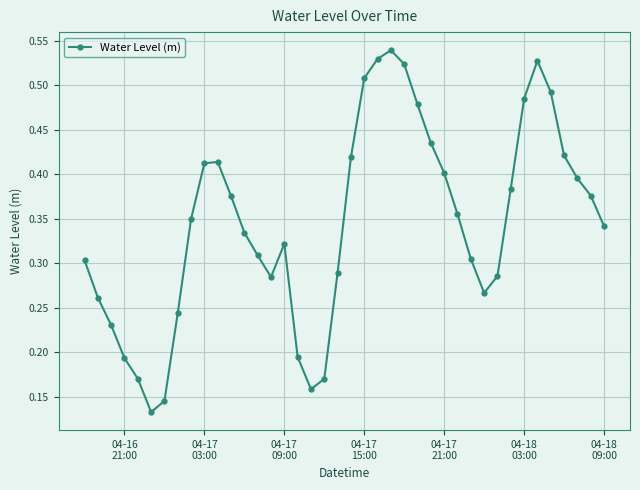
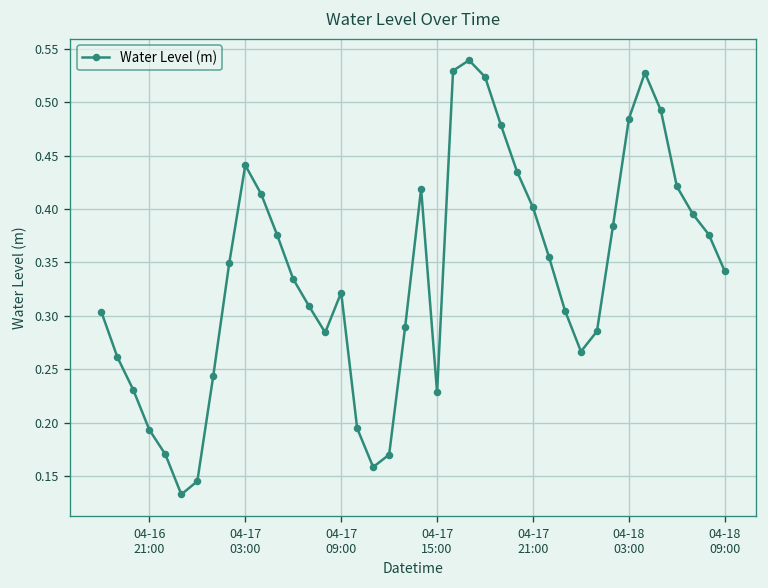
04-17 03:00: 0.41 -> 0.44
04-17 15:00: 0.51 -> 0.23
